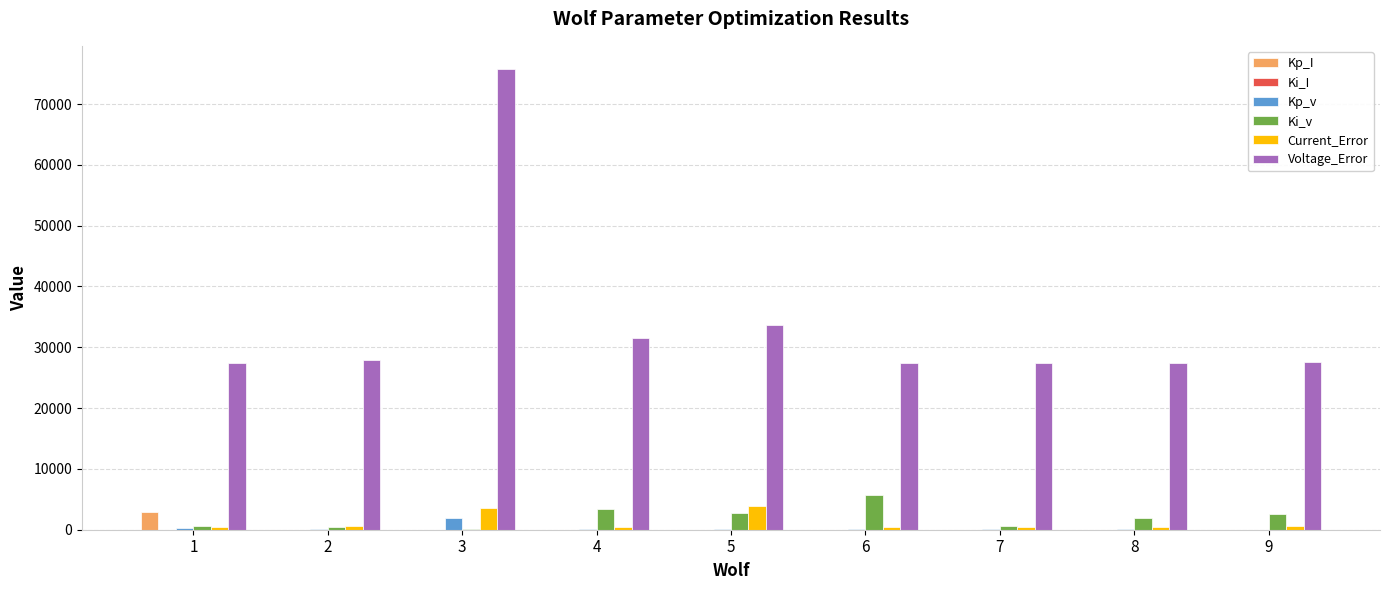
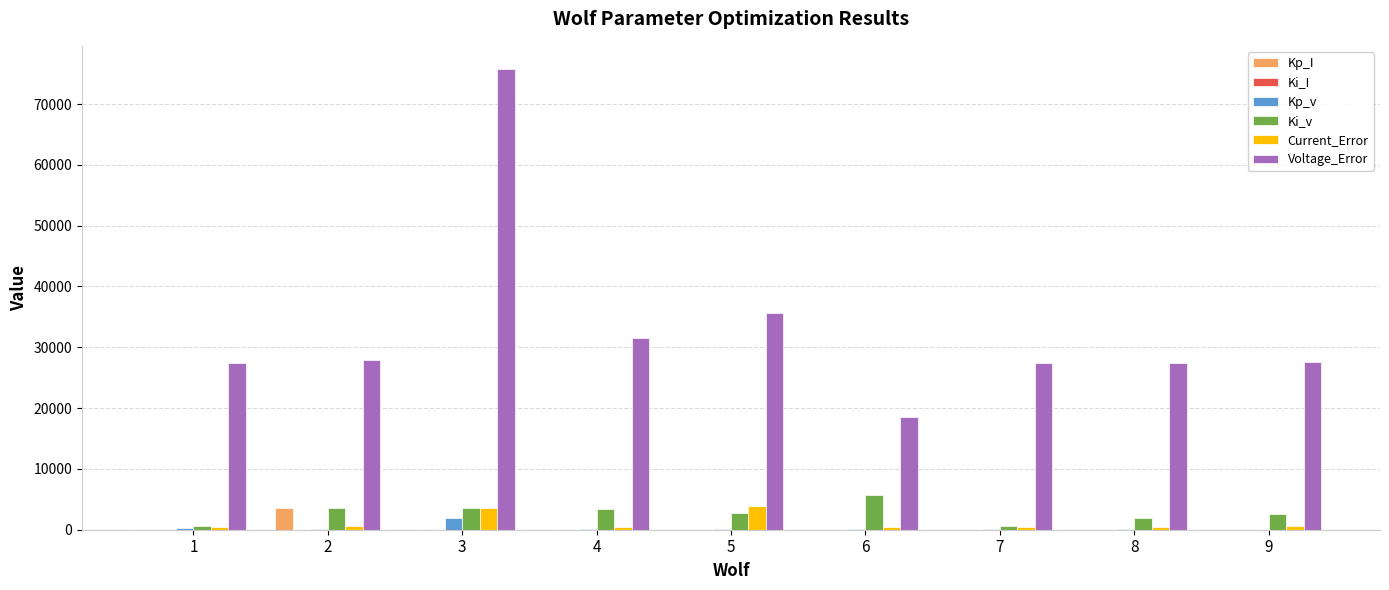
Kp_I, 1: 3000 -> 0
Kp_I, 2: 0 -> 4000
Ki_v, 2: 0 -> 4000
Ki_v, 3: 0 -> 4000
Voltage_Error, 5: 34000 -> 36000
Voltage_Error, 6: 27000 -> 19000
